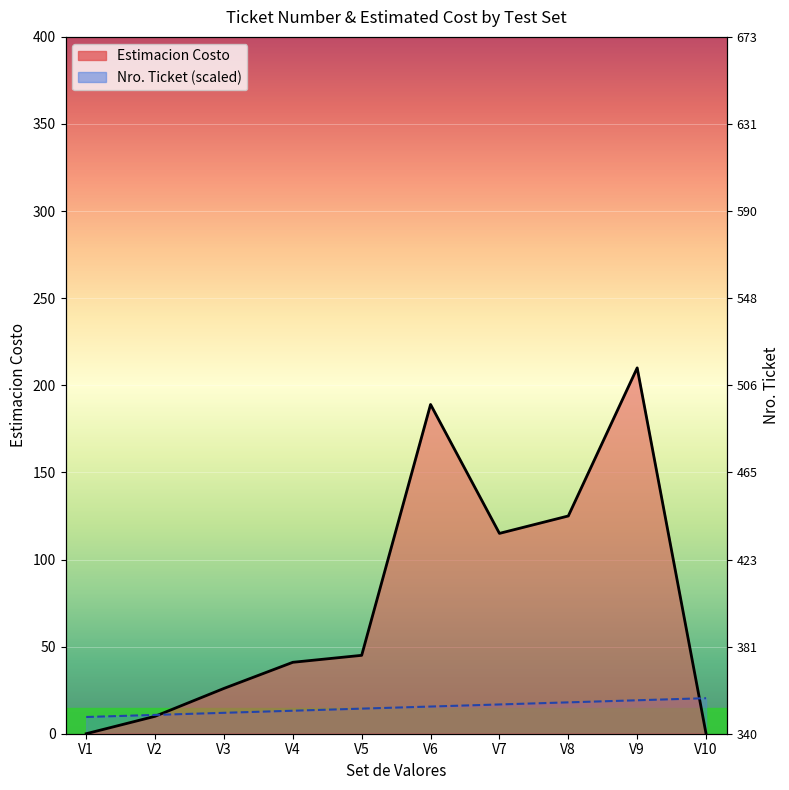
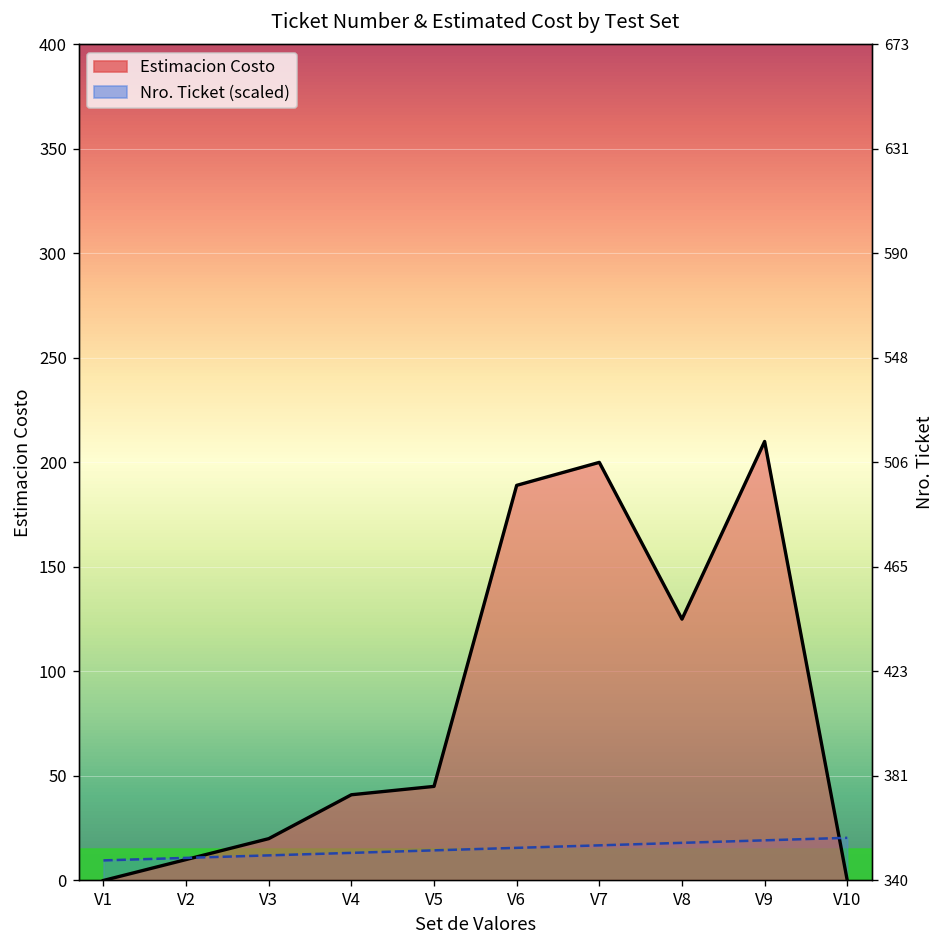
Estimacion Costo, V3: 26 -> 20
Estimacion Costo, V7: 115 -> 200
